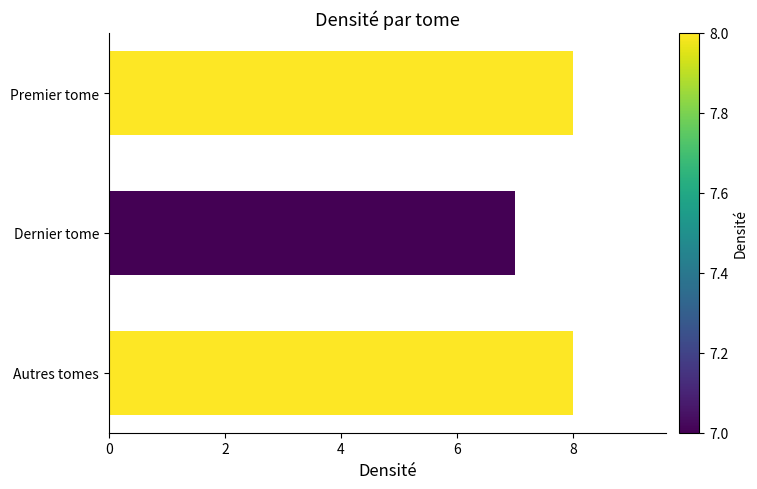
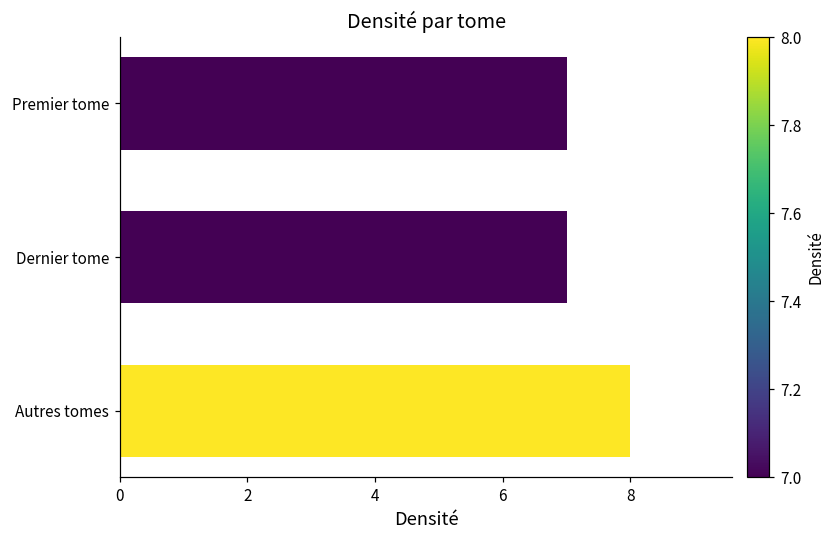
Premier tome: 8 -> 7
